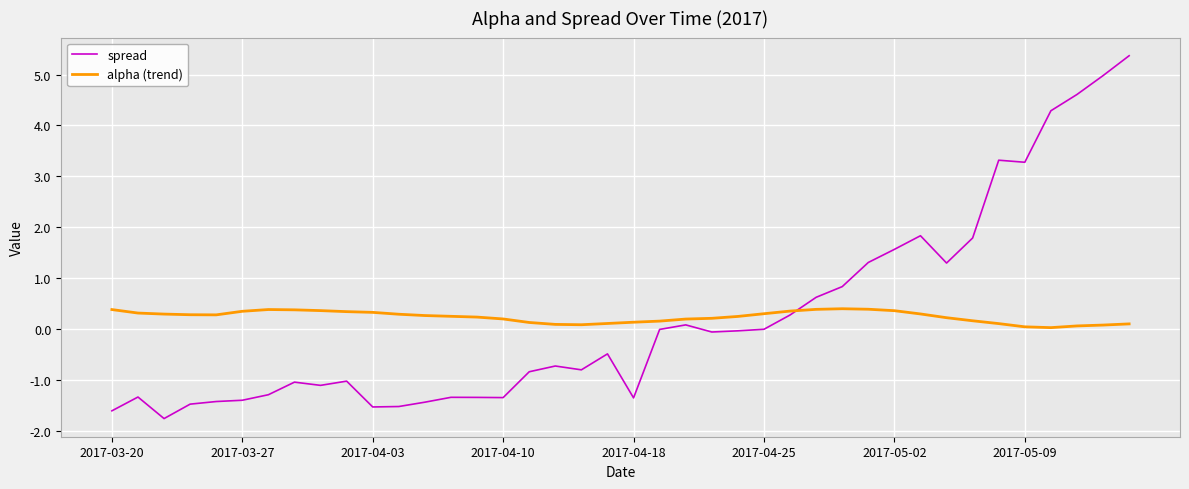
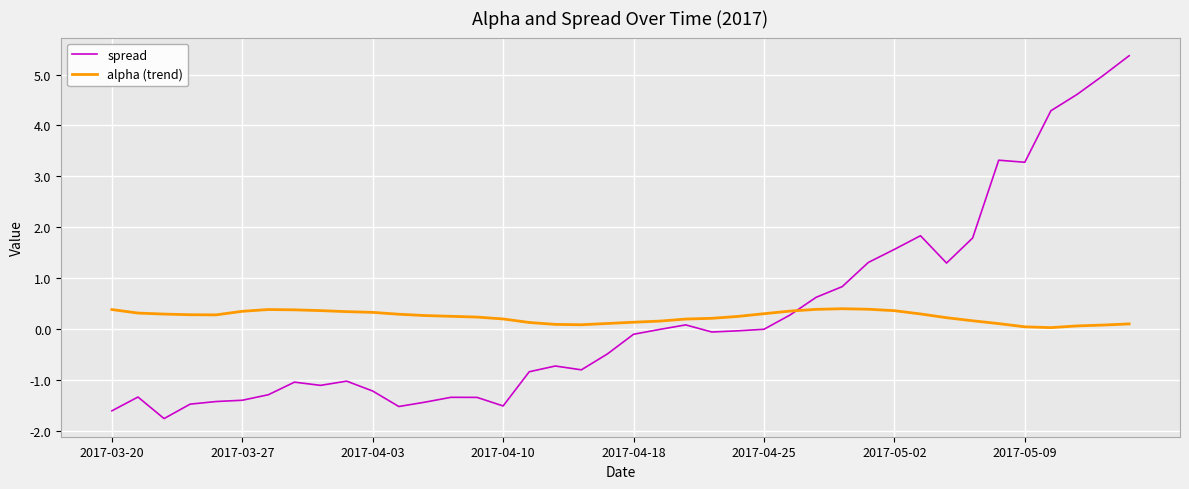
spread, 2017-04-03: -1.5 -> -1.2
spread, 2017-04-10: -1.4 -> -1.5
spread, 2017-04-18: -1.4 -> -0.1
